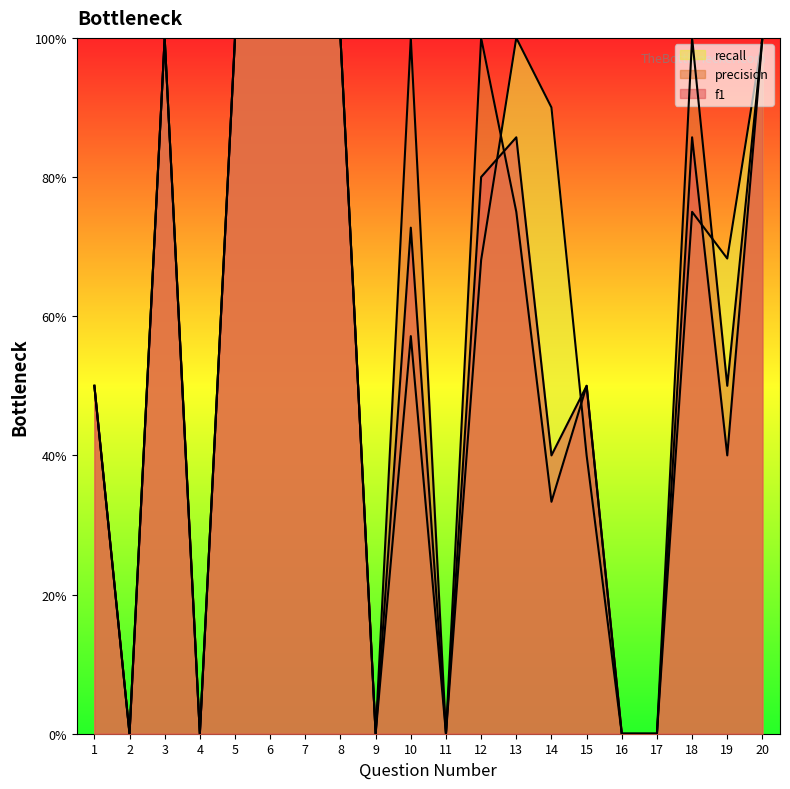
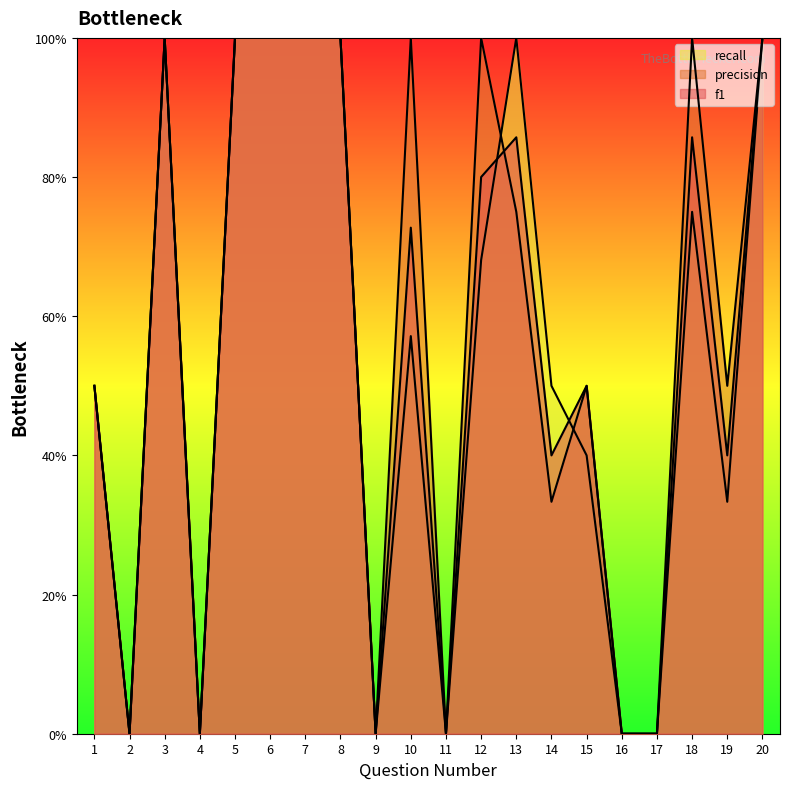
recall, 14: 90% -> 50%
recall, 19: 68% -> 33%
